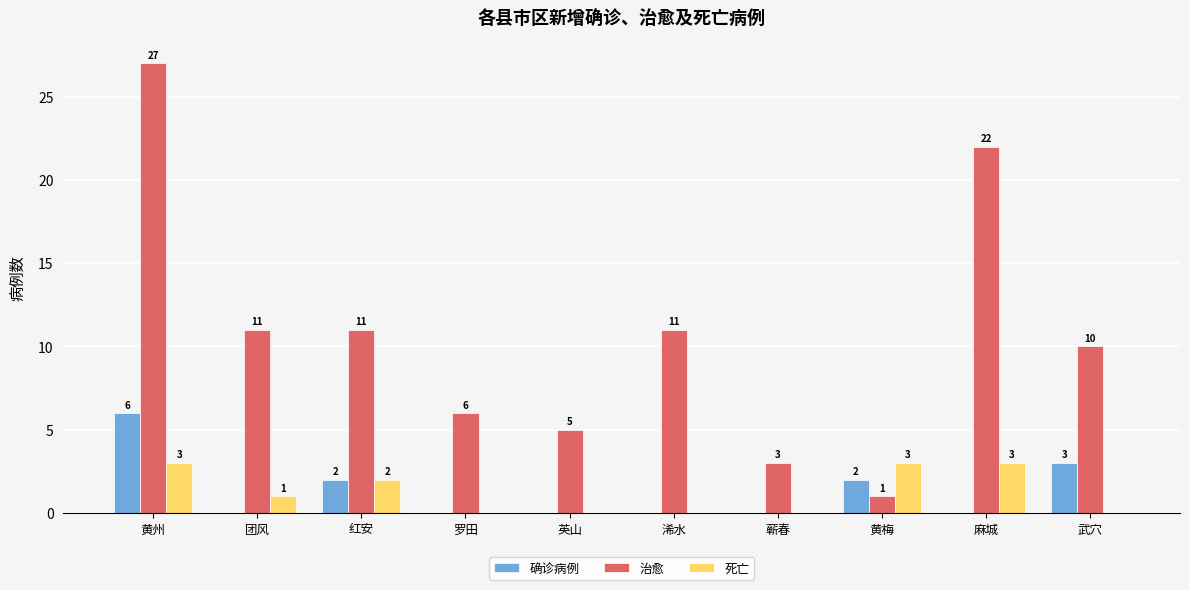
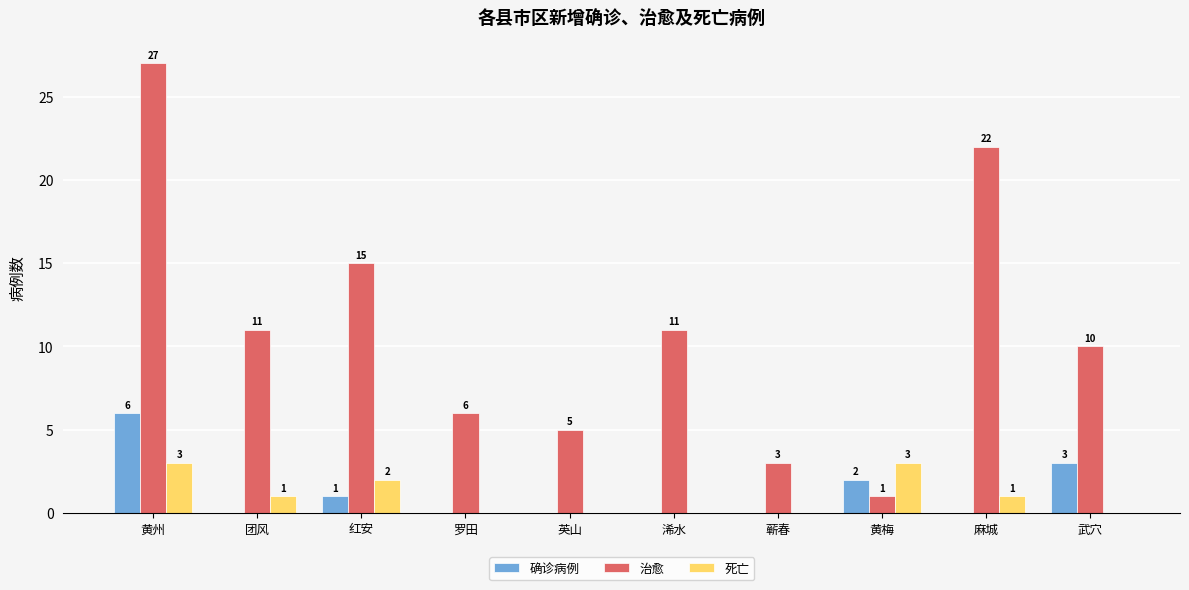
确诊病例, 红安: 2 -> 1
治愈, 红安: 11 -> 15
死亡, 麻城: 3 -> 1
